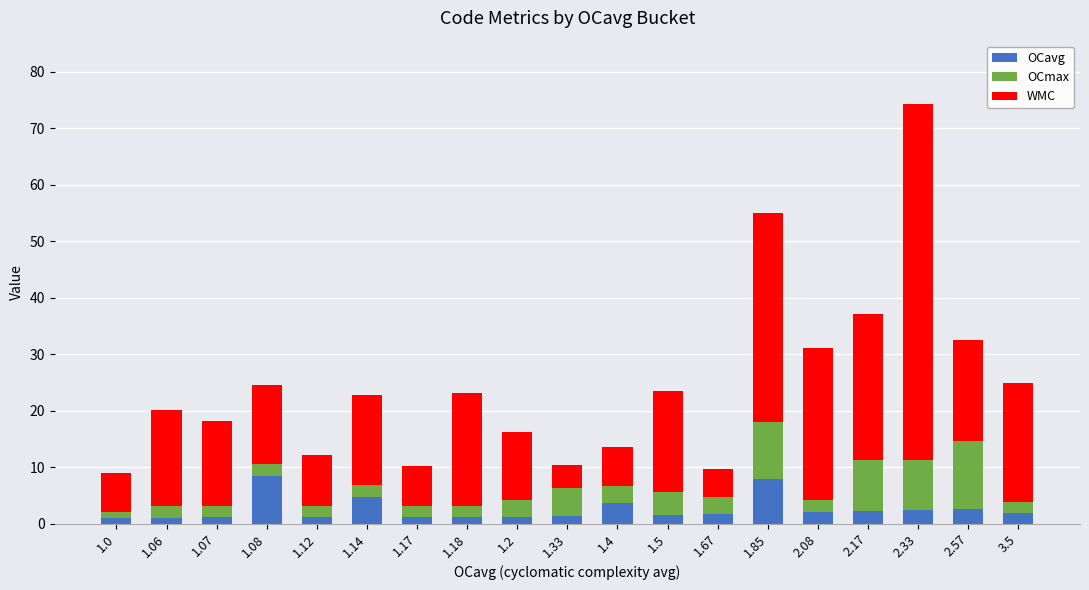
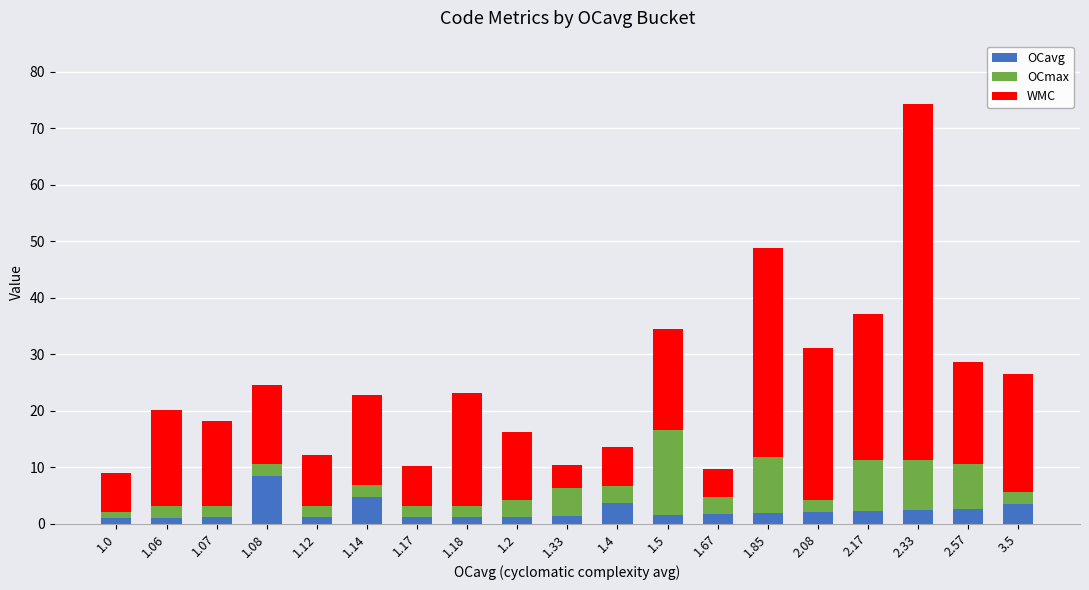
OCmax, 1.5: 4 -> 15
OCavg, 1.85: 8 -> 2
OCmax, 2.57: 12 -> 8
OCavg, 3.5: 2 -> 4
